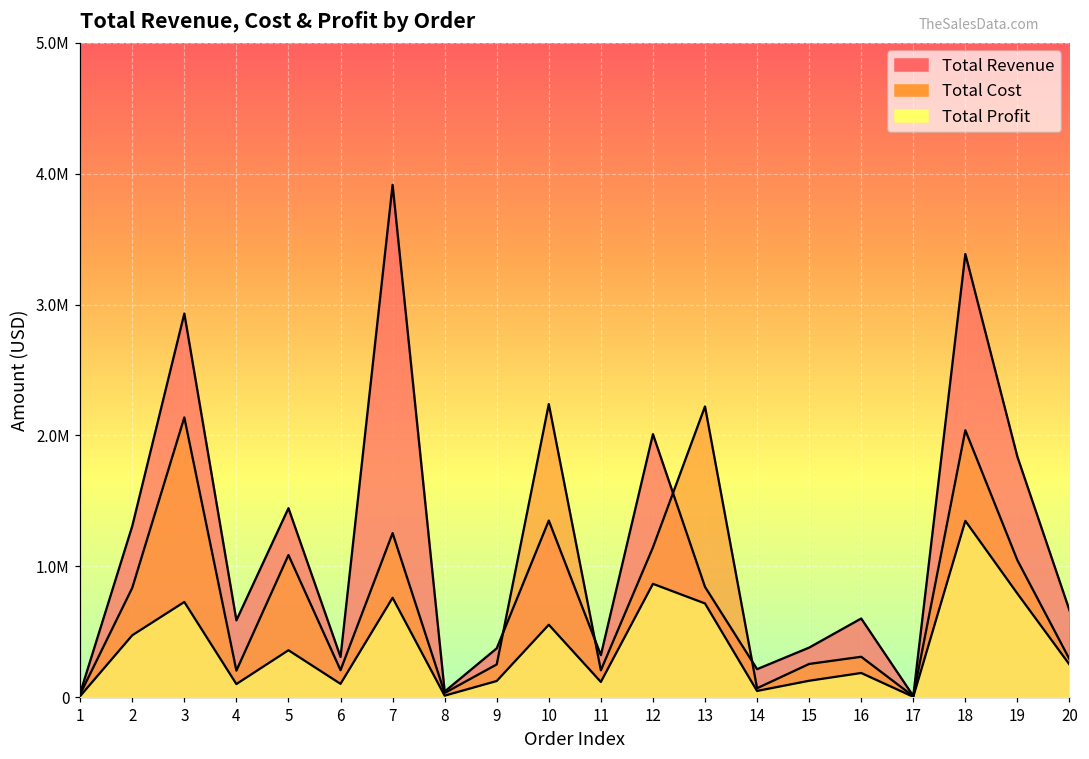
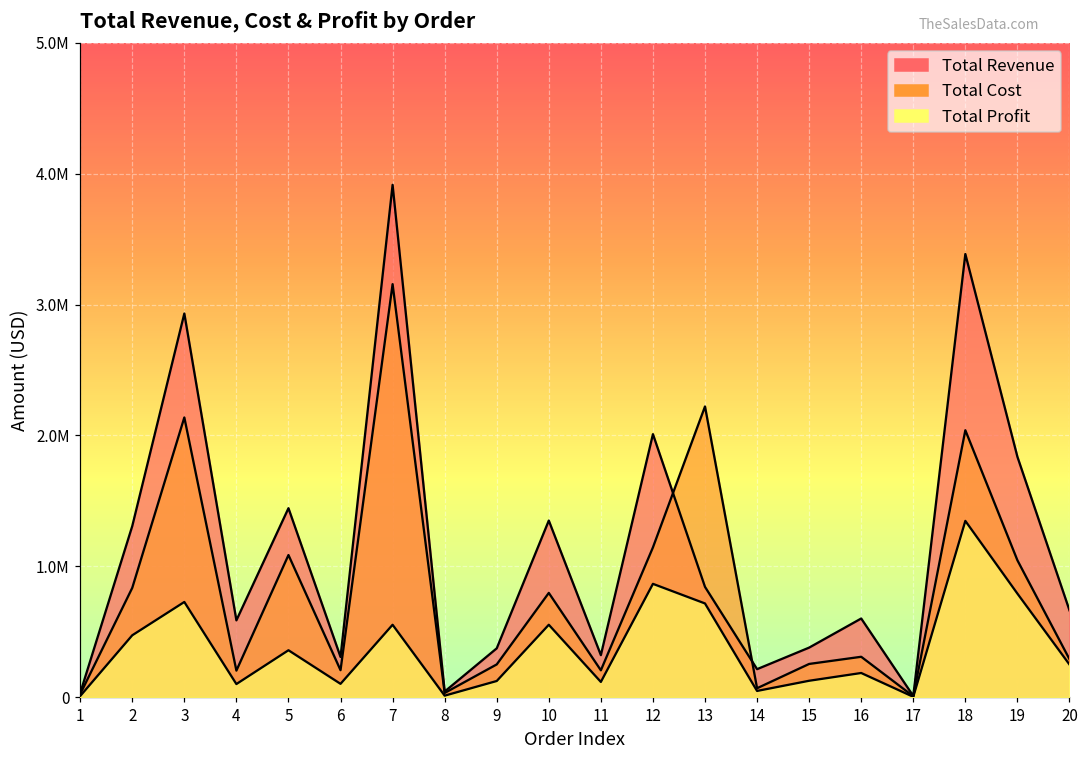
Total Cost, 7: 1250000 -> 3160000
Total Profit, 7: 760000 -> 550000
Total Cost, 10: 2240000 -> 800000
